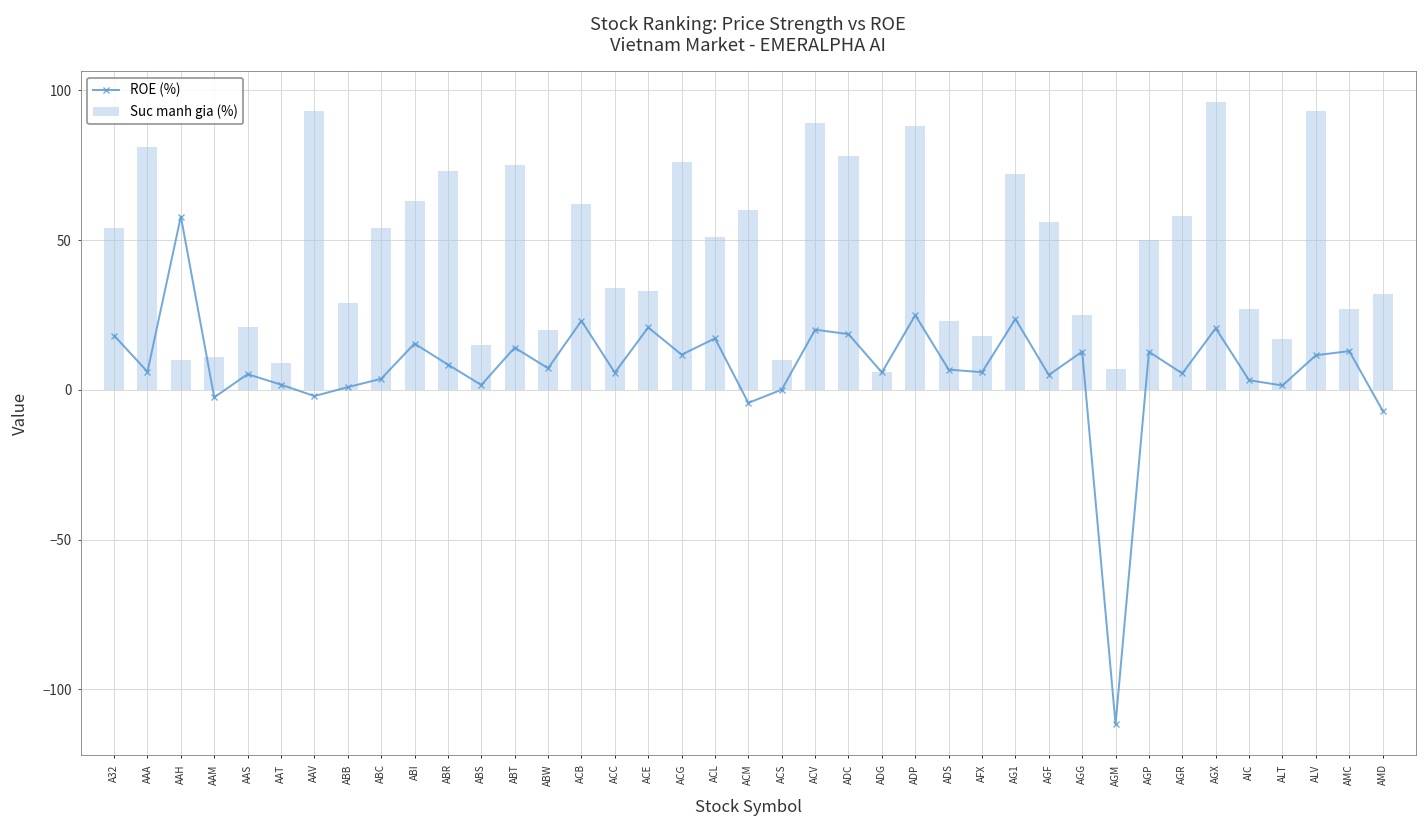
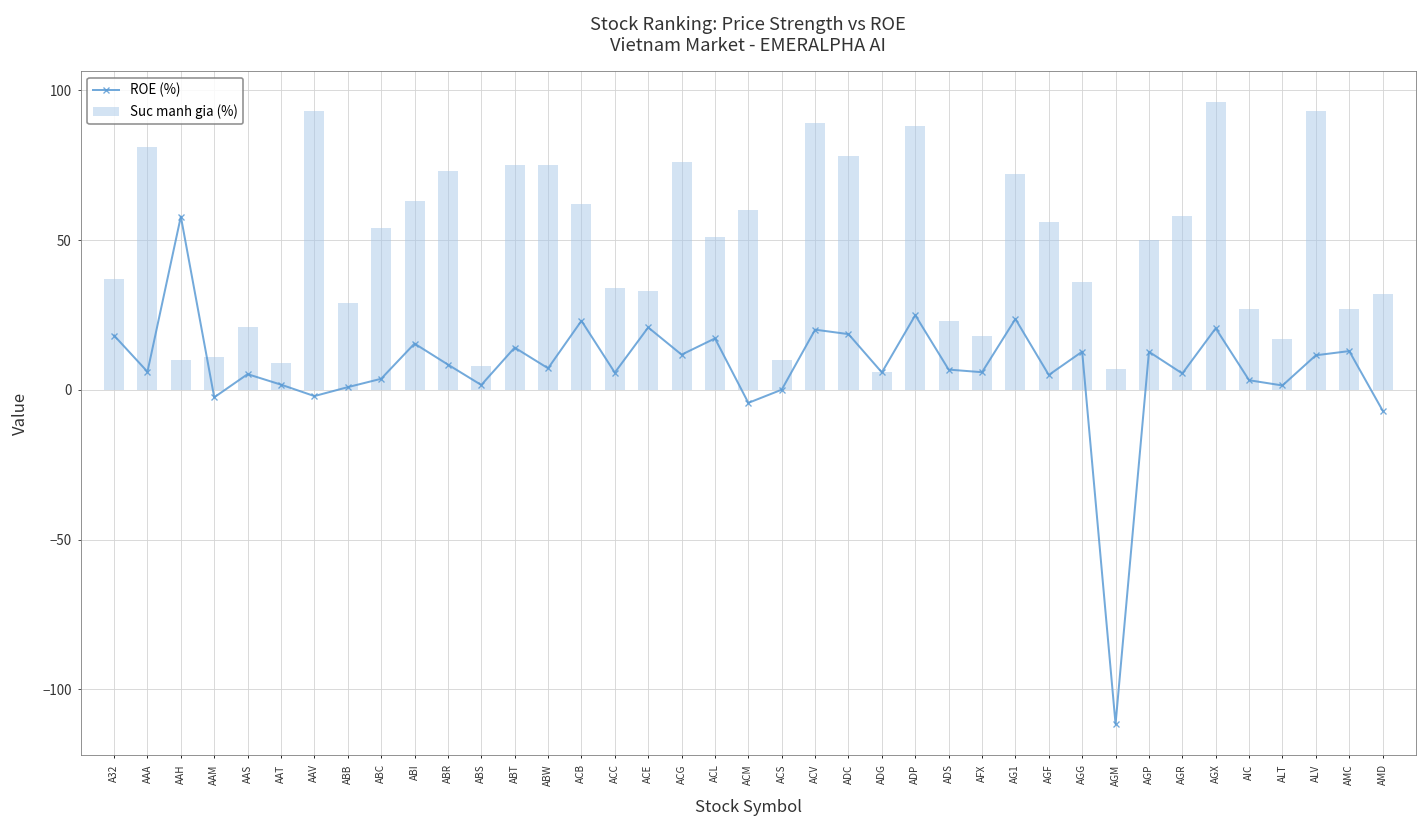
Suc manh gia (%), A32: 54 -> 37
Suc manh gia (%), ABS: 15 -> 8
Suc manh gia (%), ABW: 20 -> 75
Suc manh gia (%), AGG: 25 -> 36
